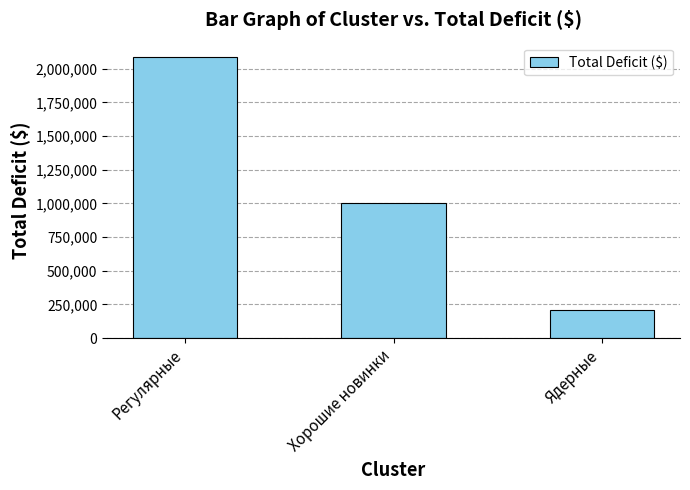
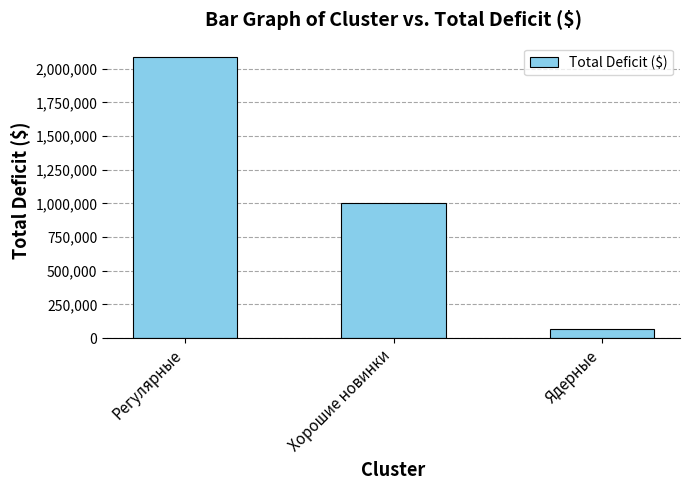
Ядерные: 210,000 -> 70,000
